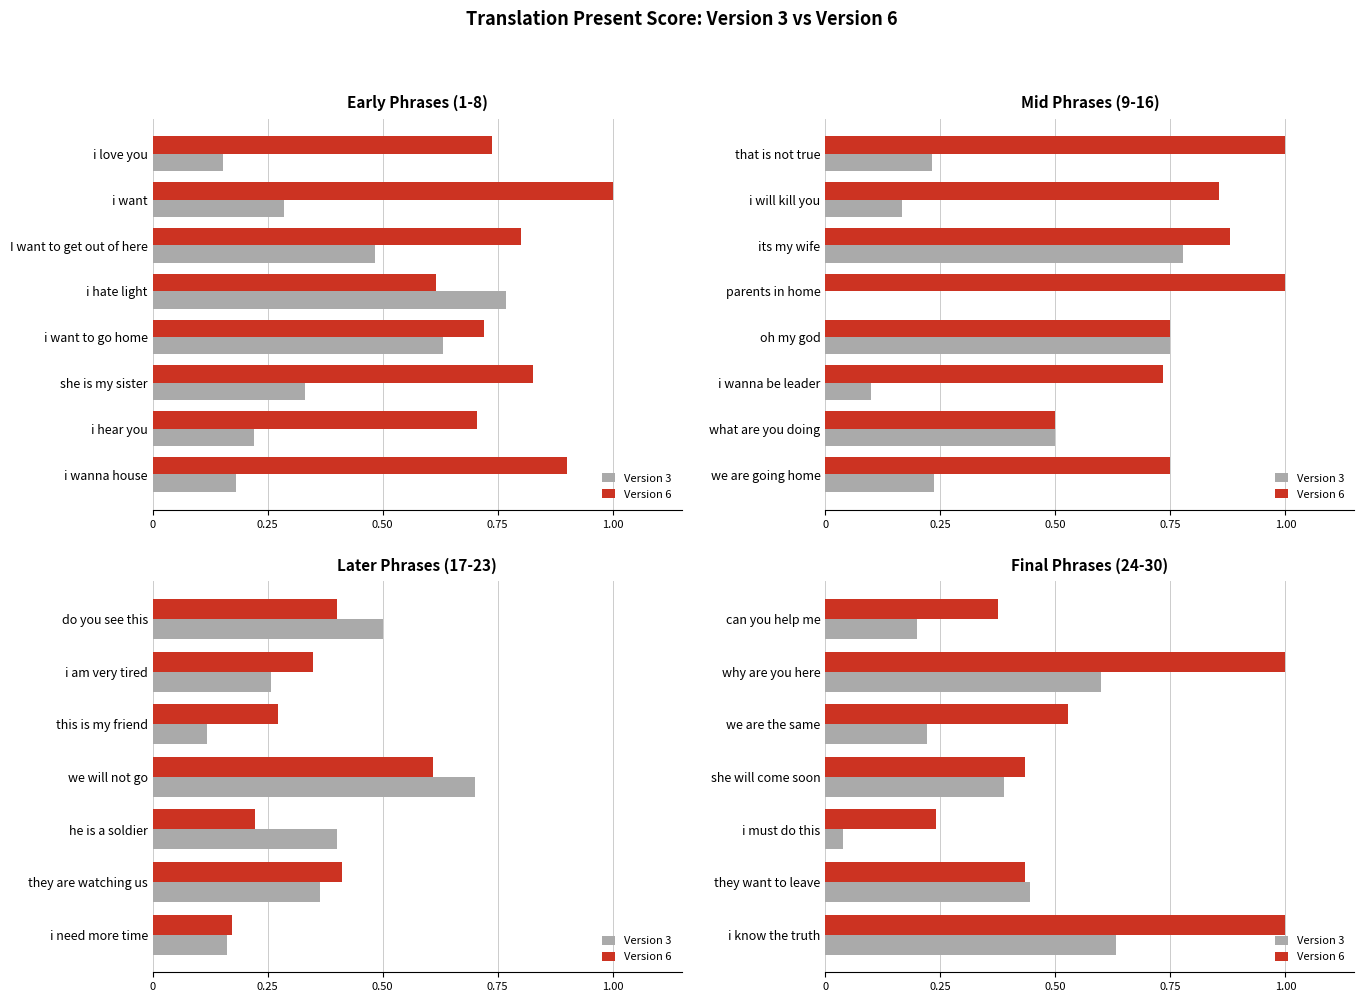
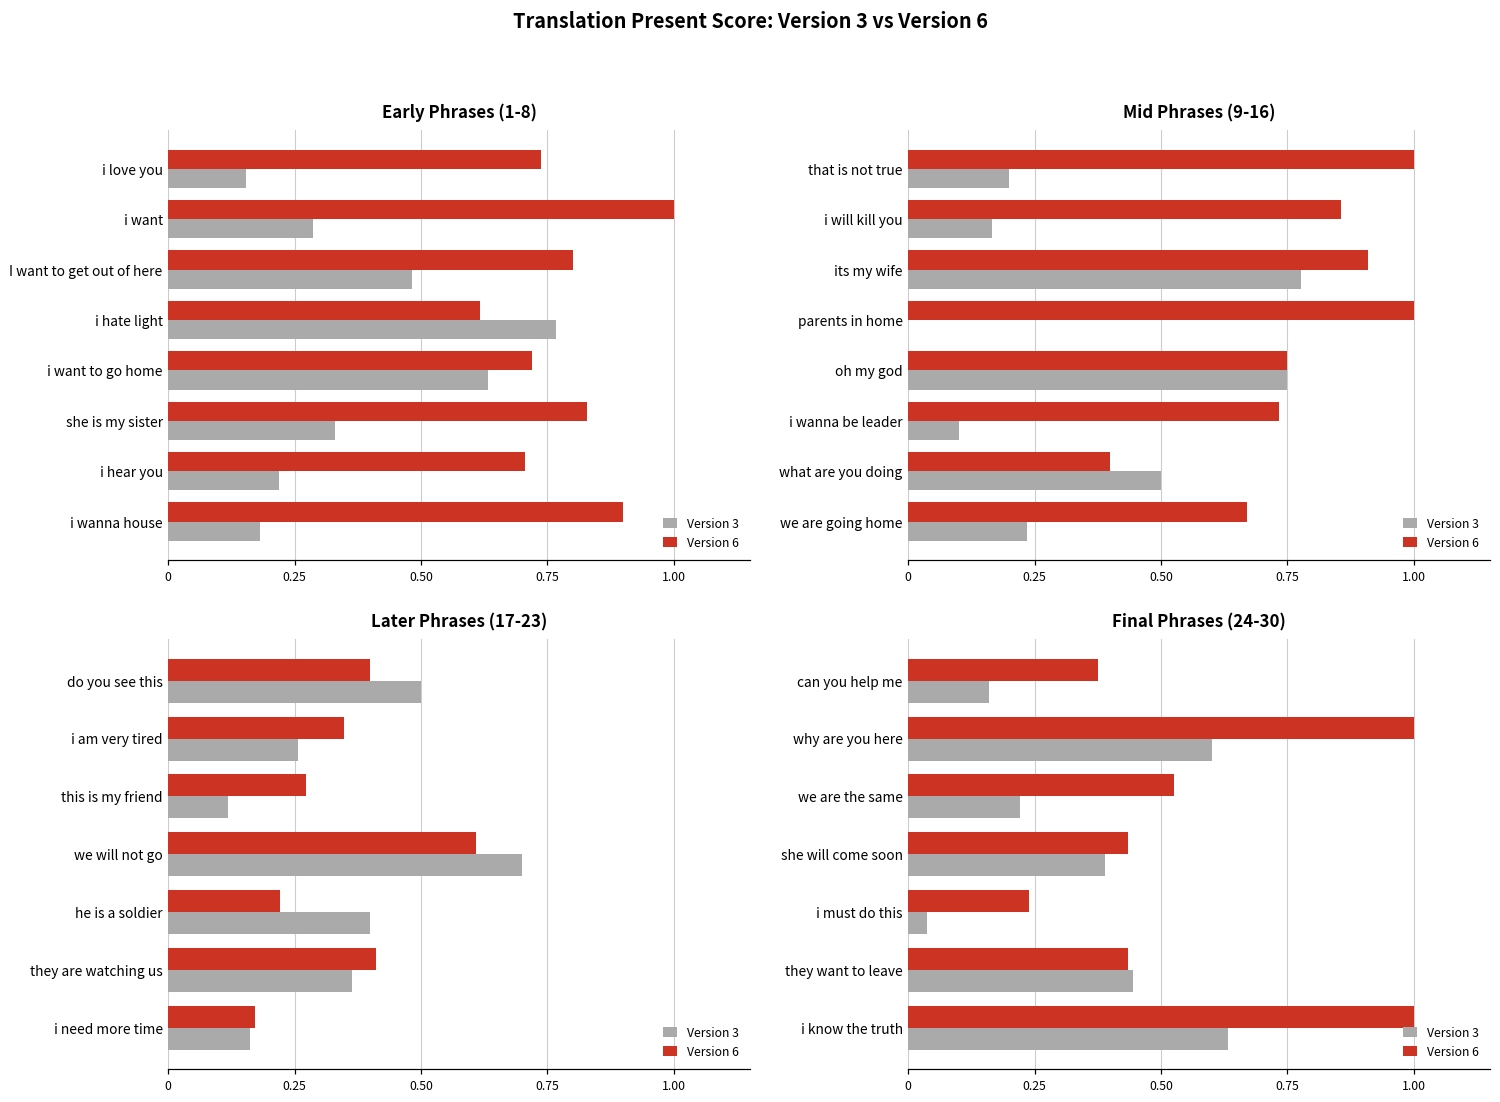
Mid Phrases (9-16), Version 3, that is not true: 0.23 -> 0.20
Mid Phrases (9-16), Version 6, its my wife: 0.88 -> 0.91
Mid Phrases (9-16), Version 6, what are you doing: 0.5 -> 0.4
Mid Phrases (9-16), Version 6, we are going home: 0.75 -> 0.67
Final Phrases (24-30), Version 3, can you help me: 0.20 -> 0.16
